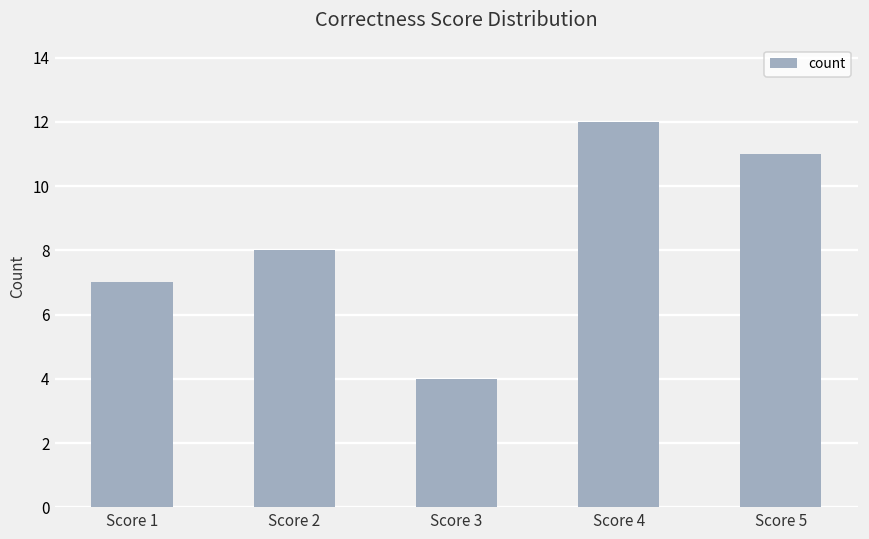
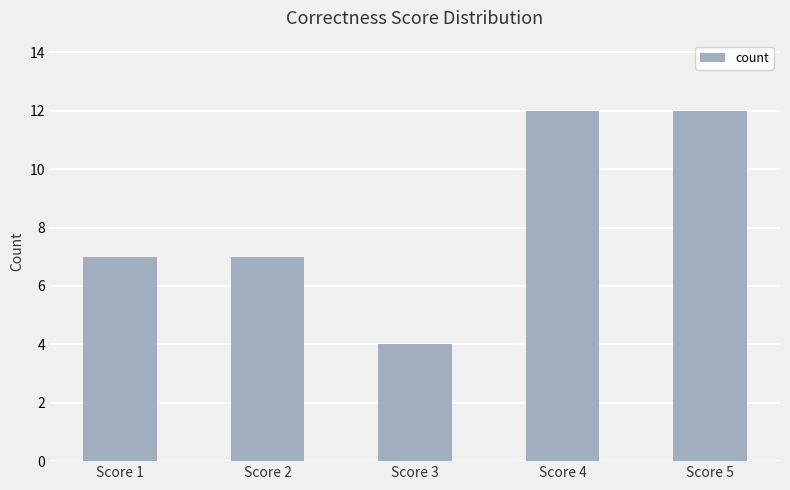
Score 2: 8 -> 7
Score 5: 11 -> 12
